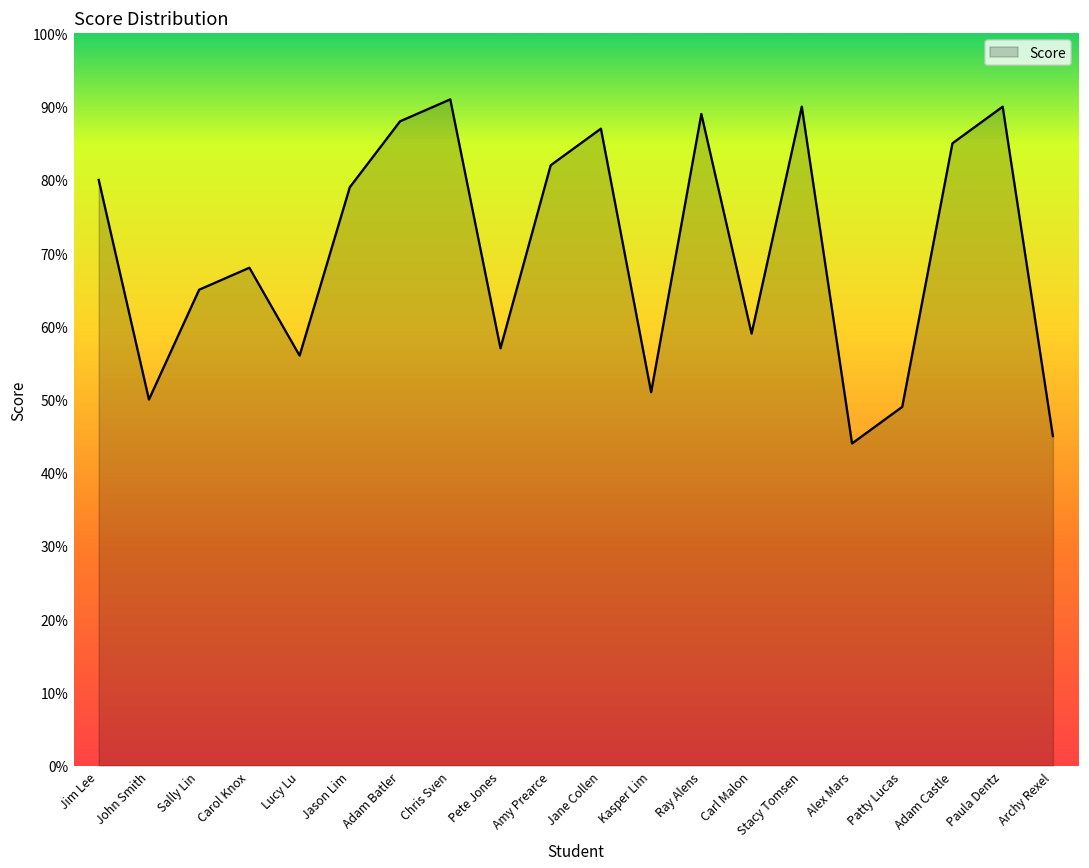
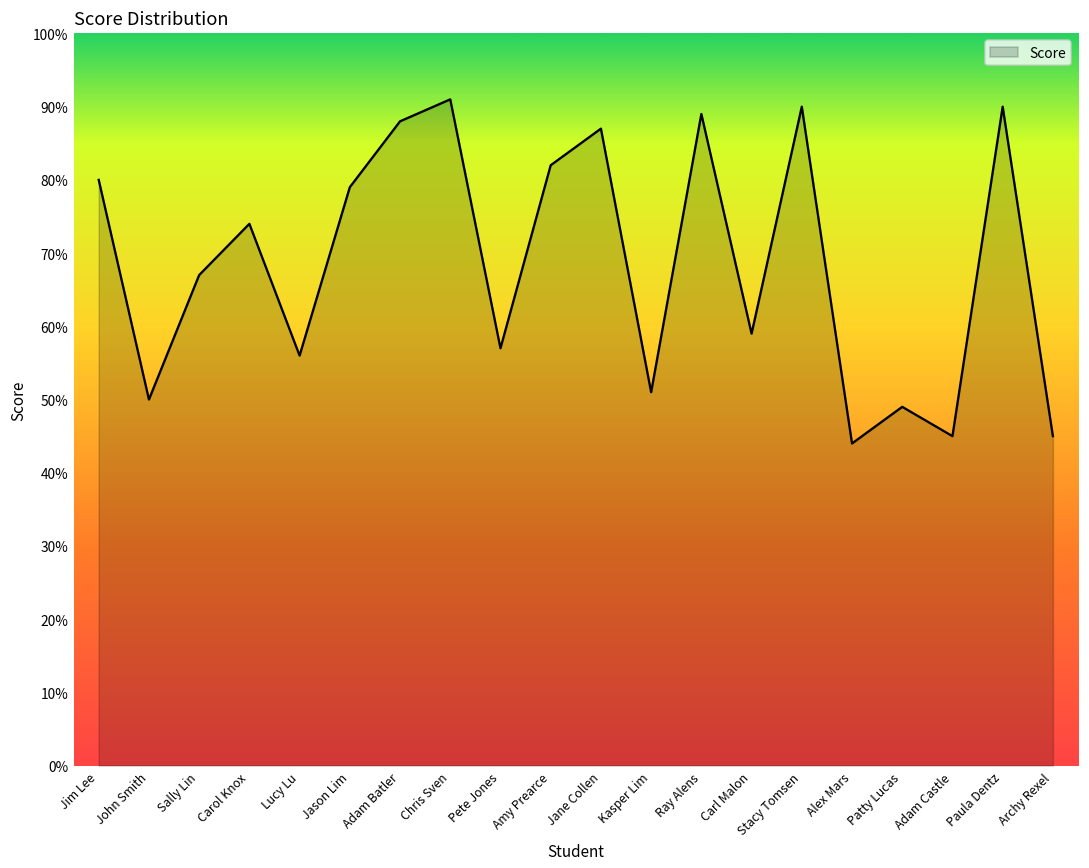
Sally Lin: 65% -> 67%
Carol Knox: 68% -> 74%
Adam Castle: 85% -> 45%
